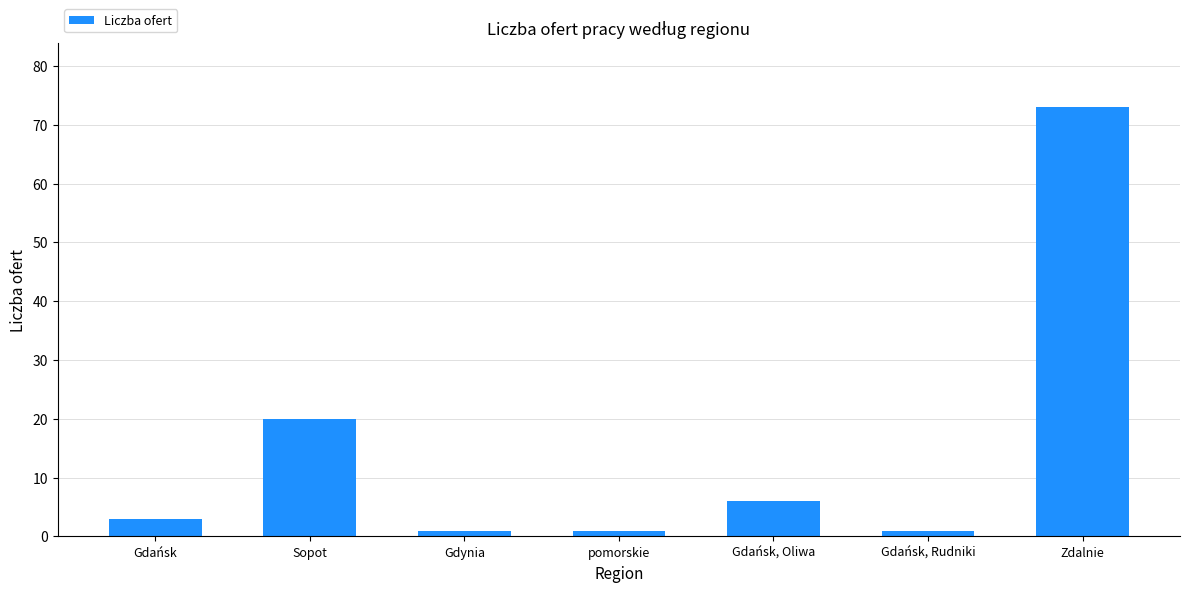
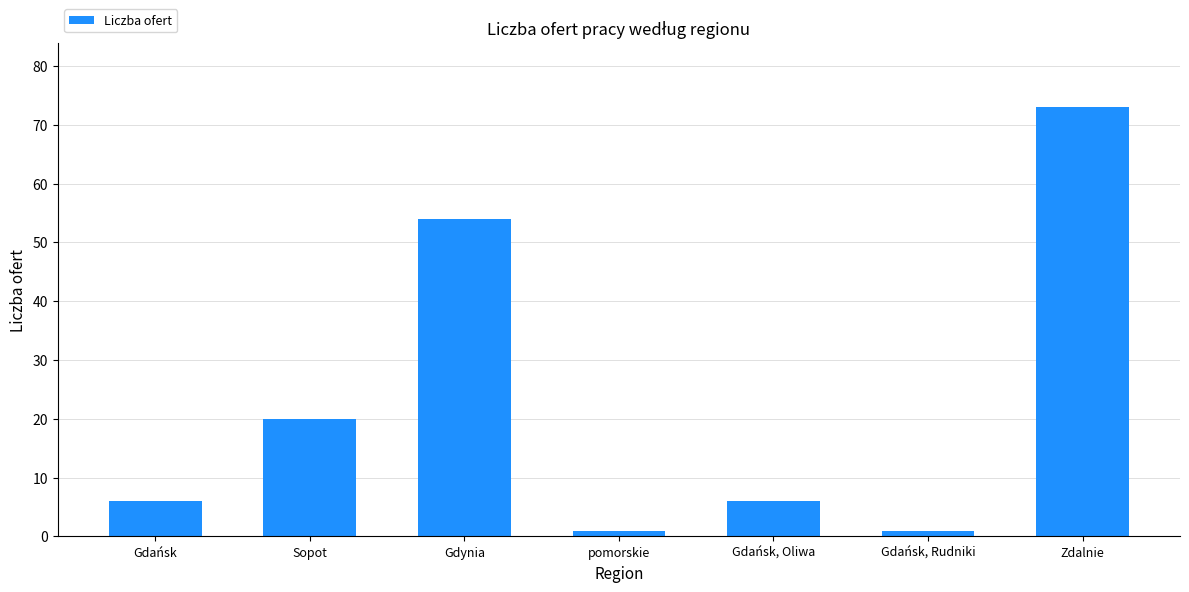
Gdańsk: 3 -> 6
Gdynia: 1 -> 54
